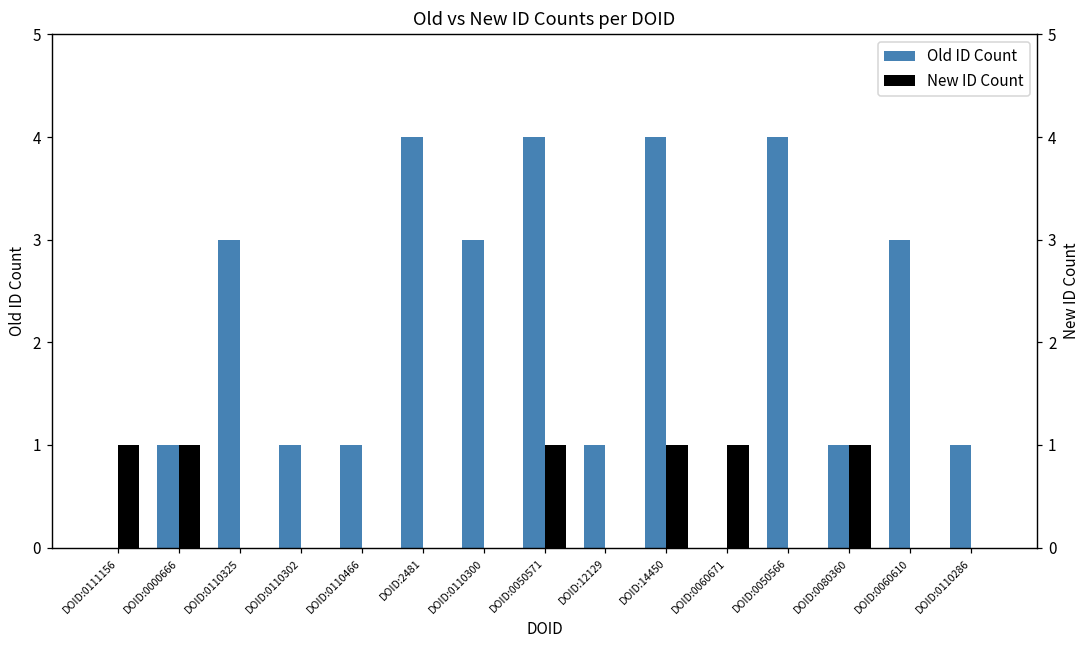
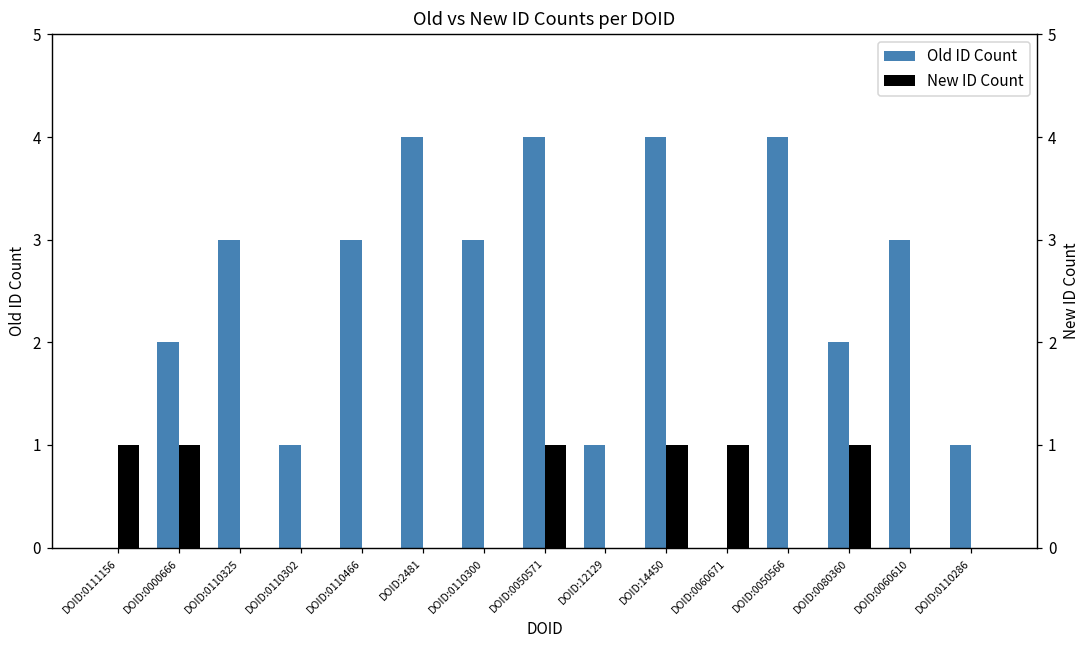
Old ID Count, DOID:0000666: 1 -> 2
Old ID Count, DOID:0110466: 1 -> 3
Old ID Count, DOID:0080360: 1 -> 2
